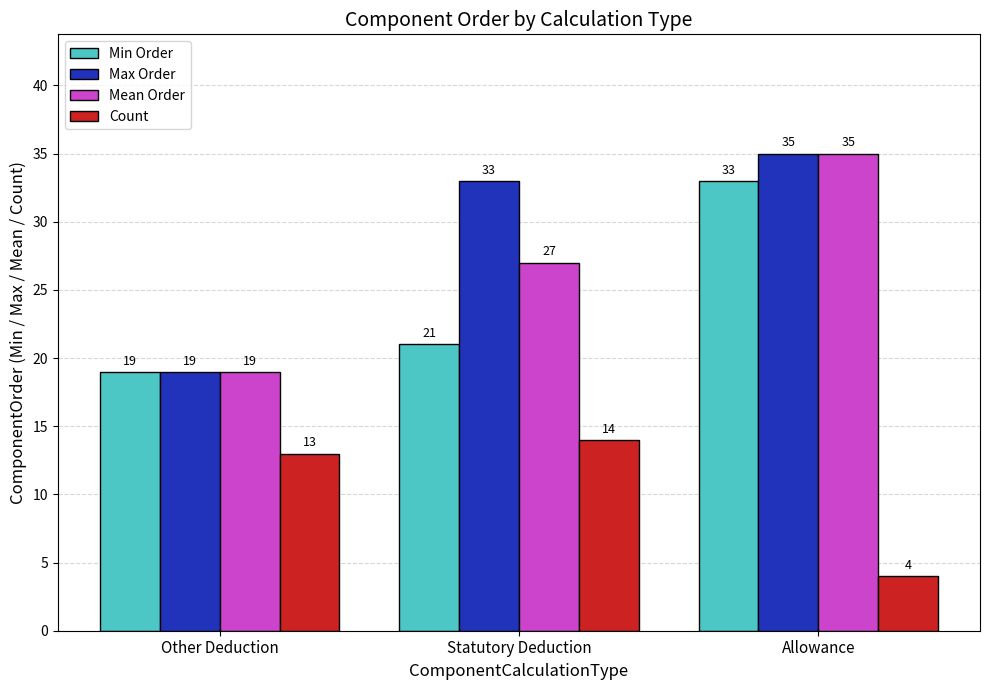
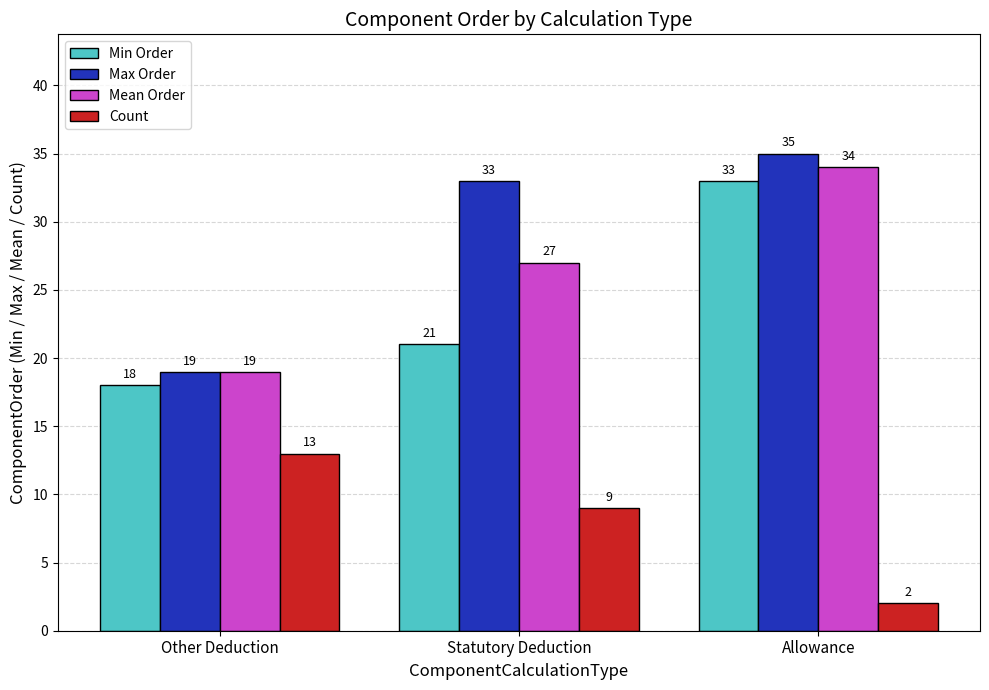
Min Order, Other Deduction: 19 -> 18
Count, Statutory Deduction: 14 -> 9
Mean Order, Allowance: 35 -> 34
Count, Allowance: 4 -> 2
